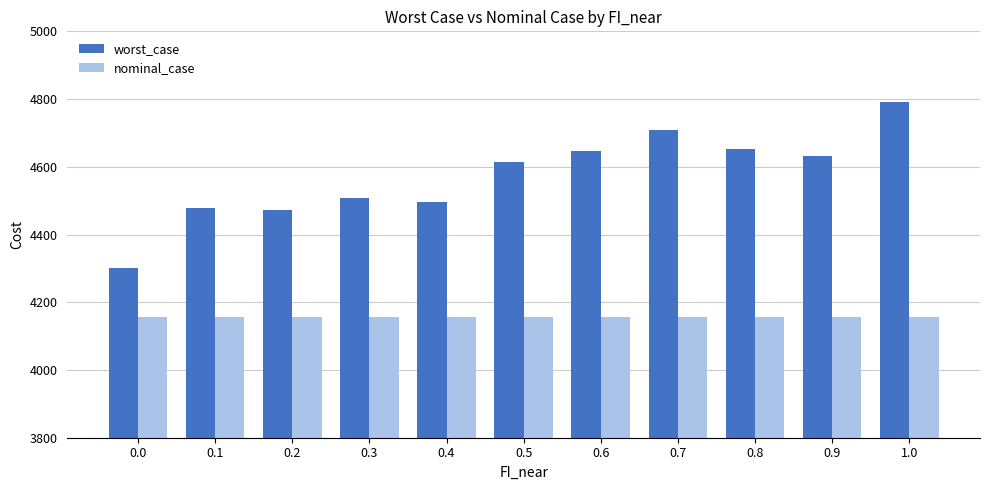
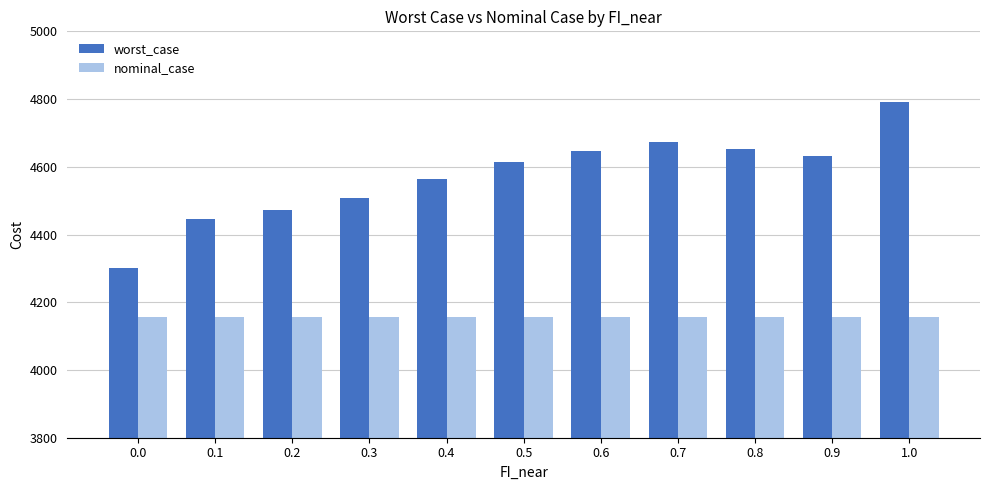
worst_case, 0.1: 4480 -> 4450
worst_case, 0.4: 4500 -> 4560
worst_case, 0.7: 4710 -> 4670
